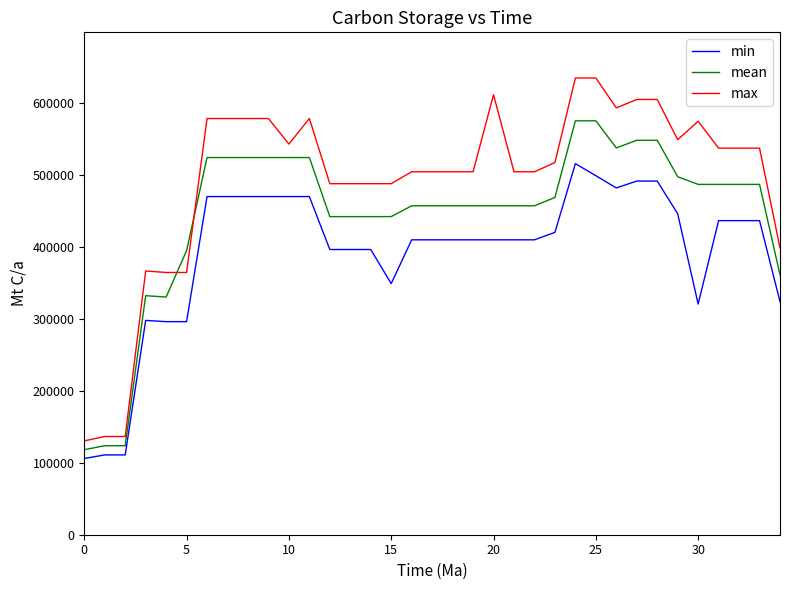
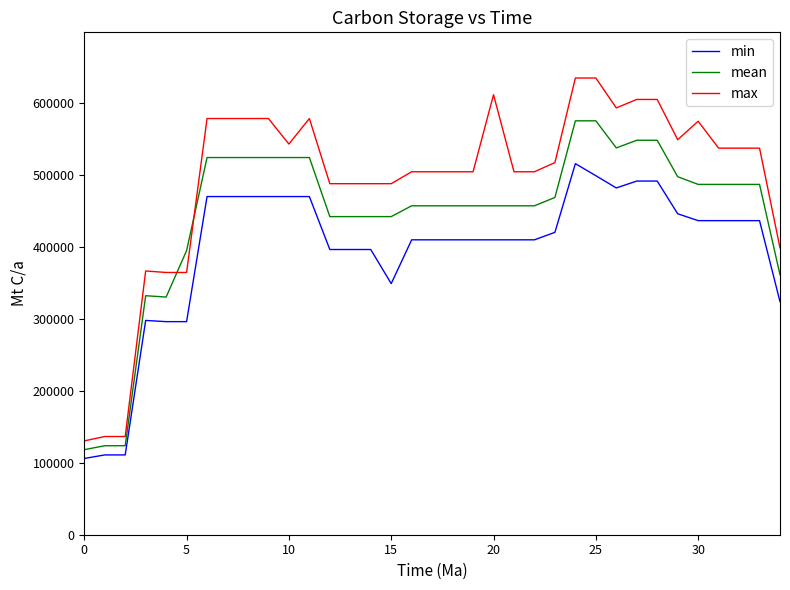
min, 30: 320000 -> 440000
